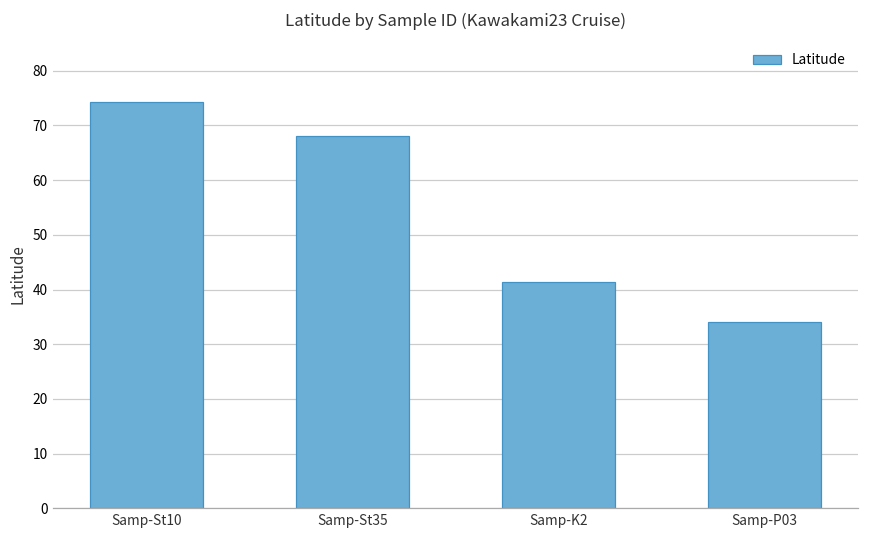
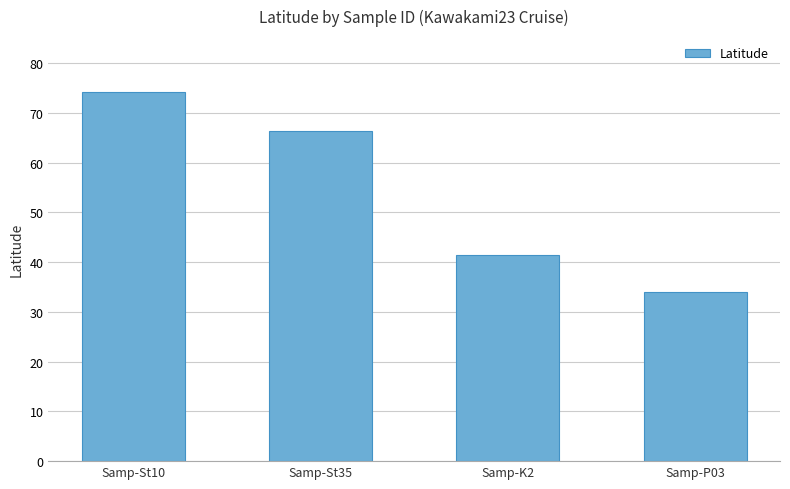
Samp-St35: 68 -> 66
